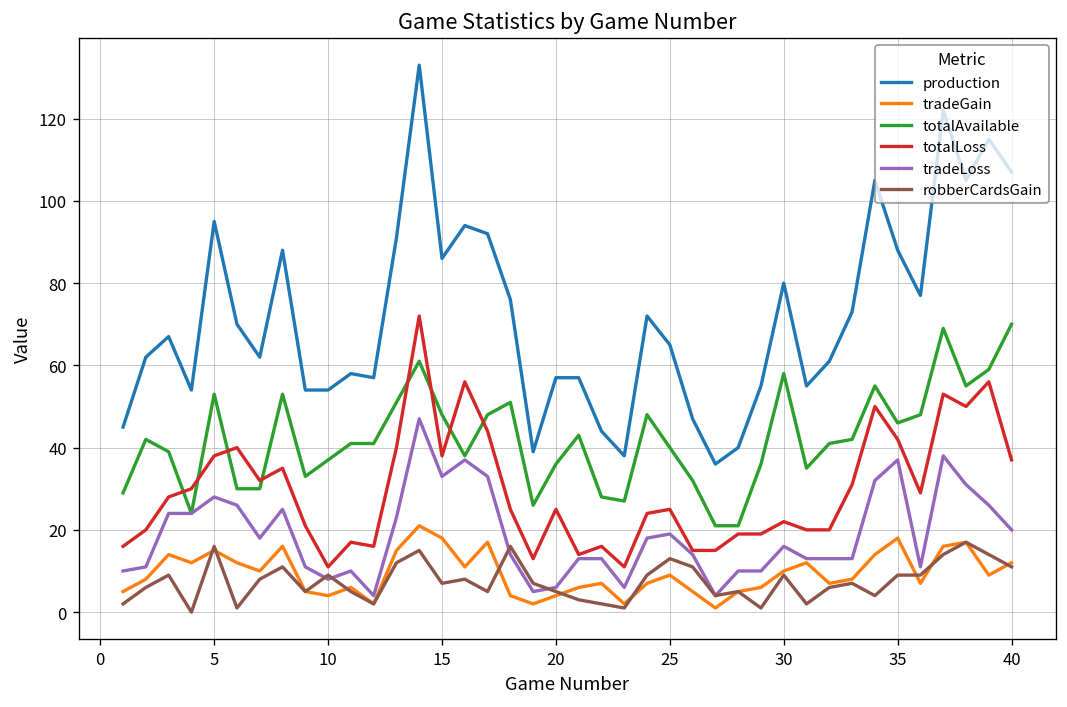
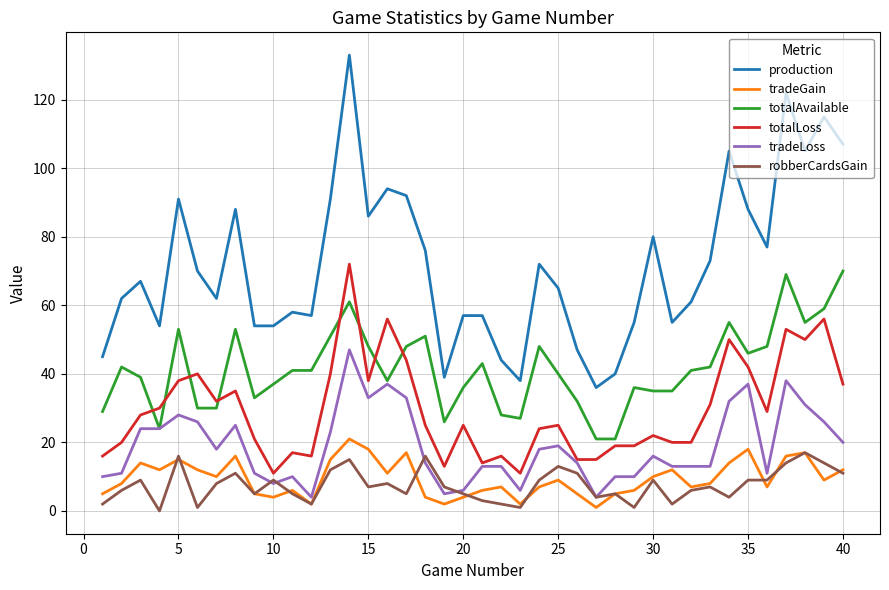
production, 5: 95 -> 91
totalAvailable, 30: 58 -> 35
